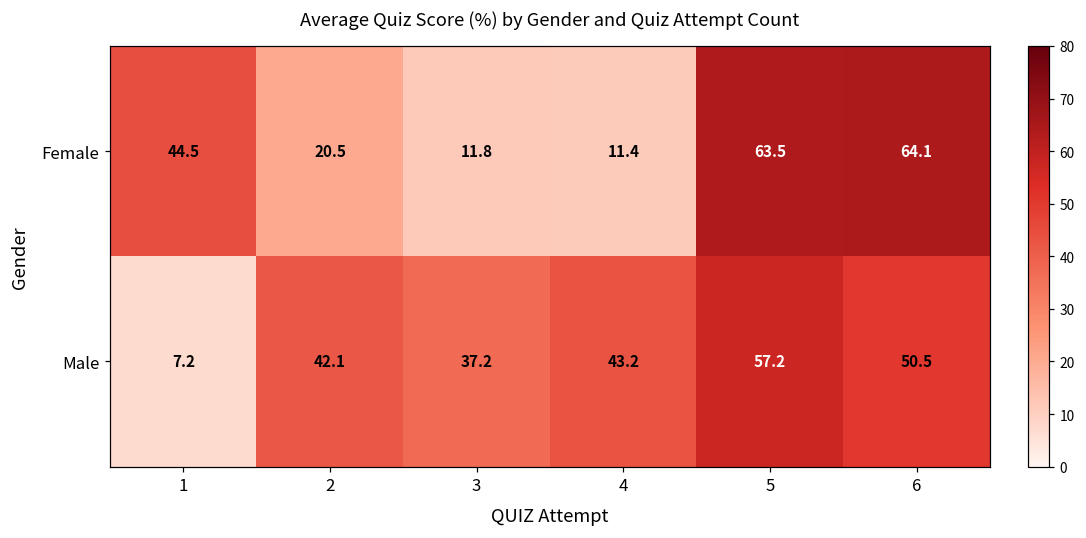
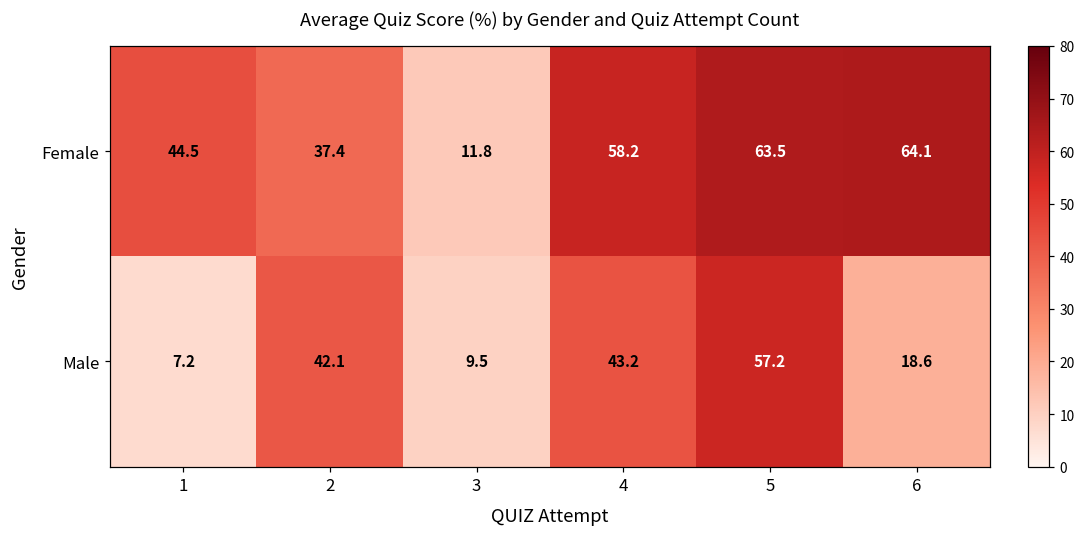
Female, 2: 20.5 -> 37.4
Female, 4: 11.4 -> 58.2
Male, 3: 37.2 -> 9.5
Male, 6: 50.5 -> 18.6
